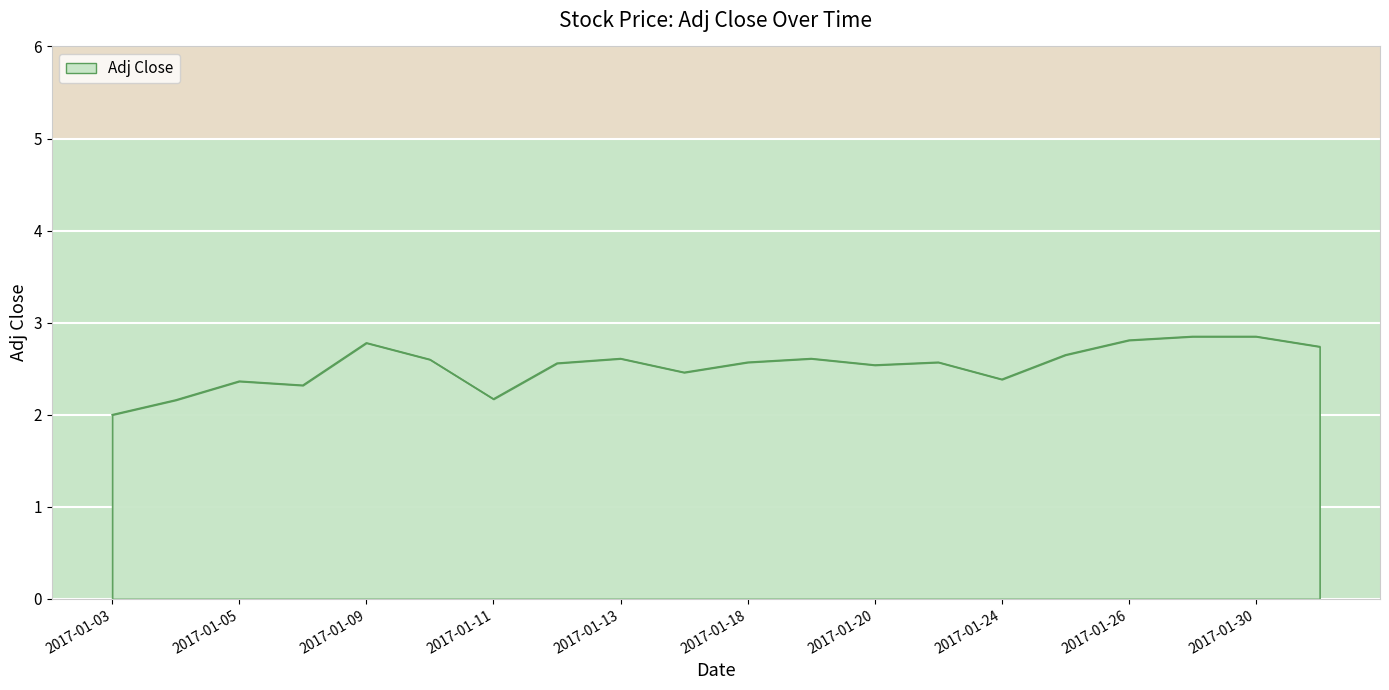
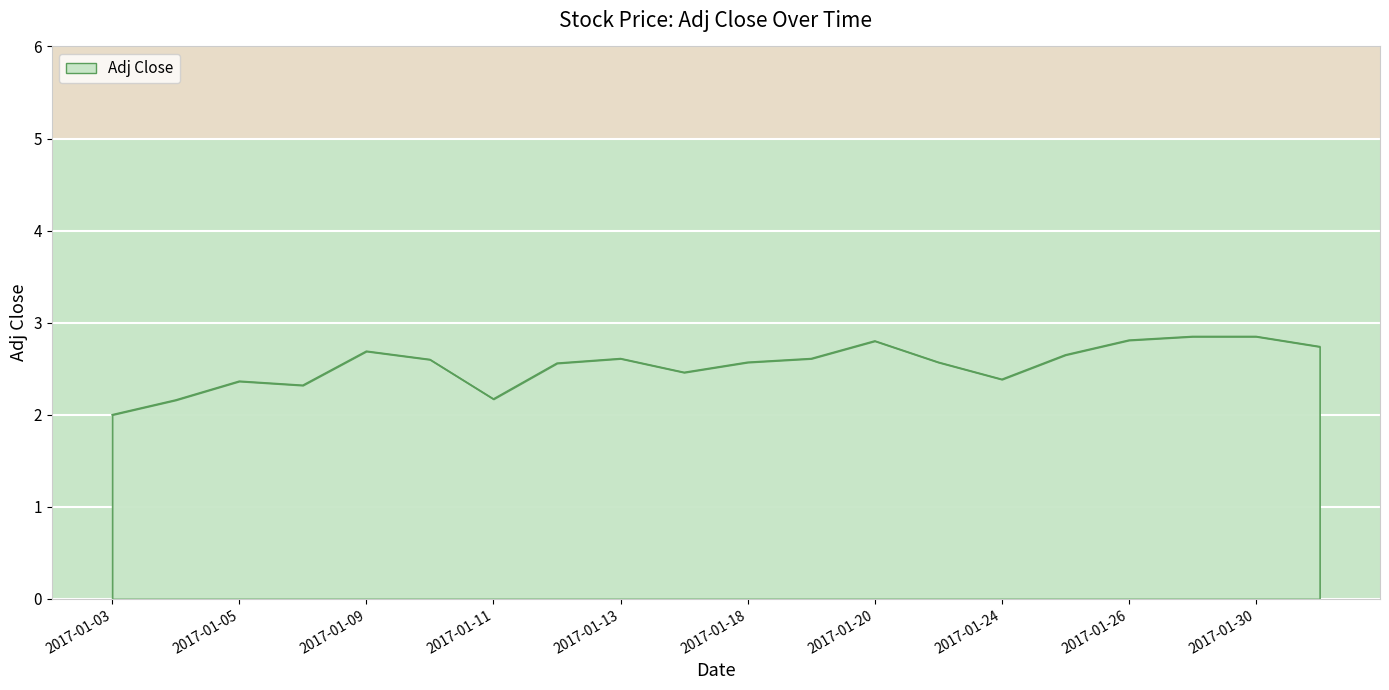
2017-01-09: 2.8 -> 2.7
2017-01-20: 2.5 -> 2.8
